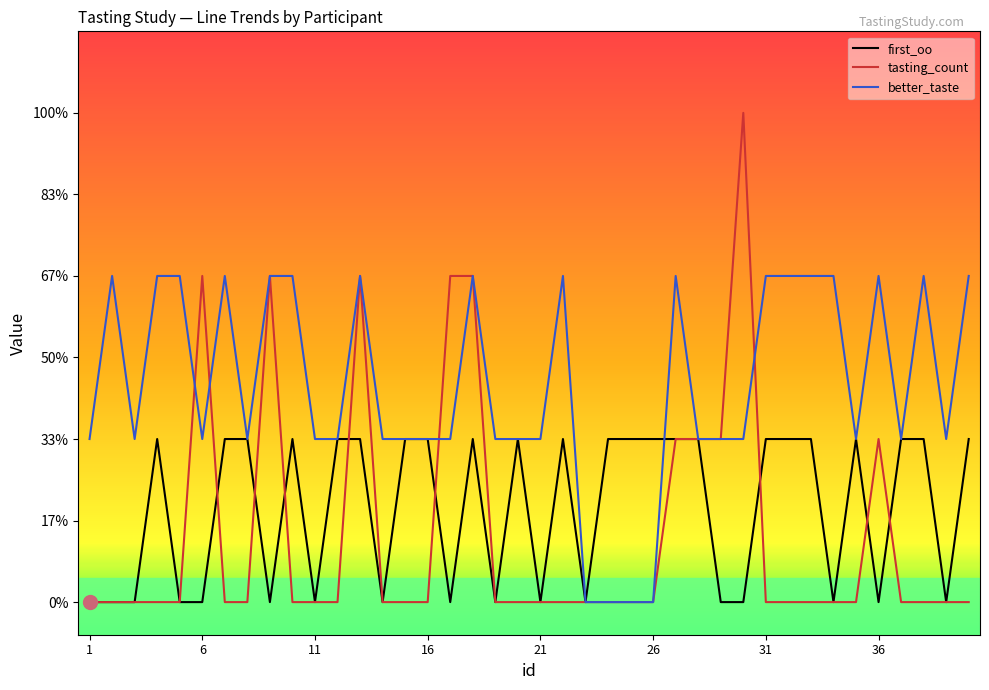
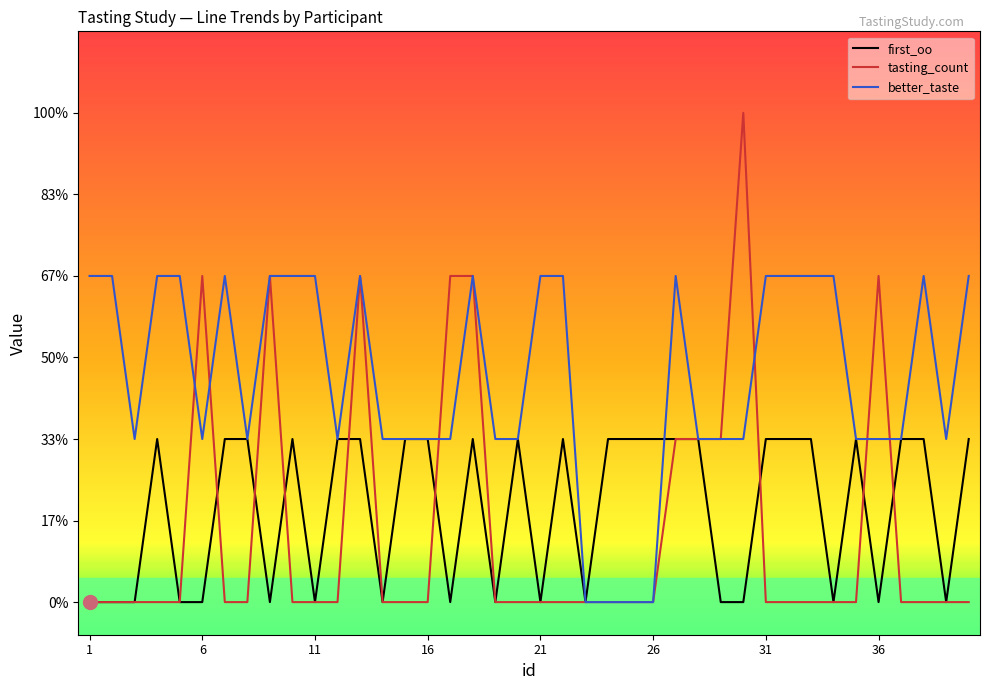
better_taste, 1: 33% -> 67%
better_taste, 11: 33% -> 67%
better_taste, 21: 33% -> 67%
tasting_count, 36: 33% -> 67%
better_taste, 36: 67% -> 33%
